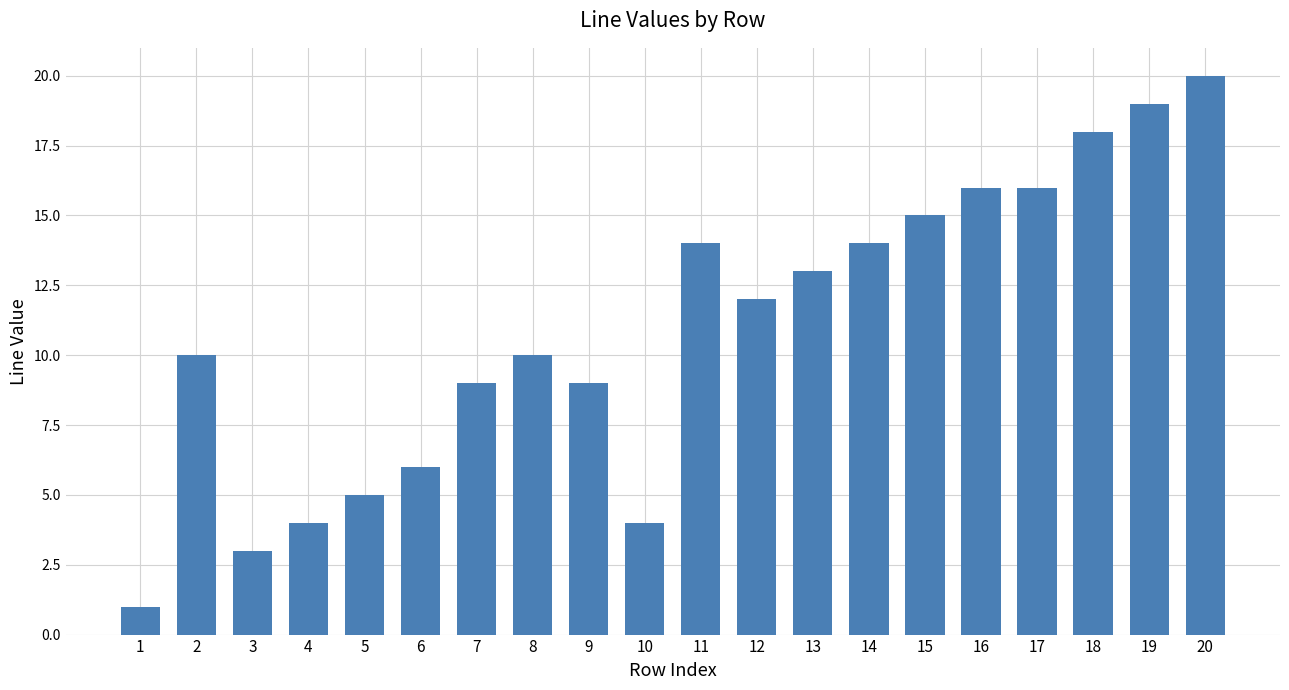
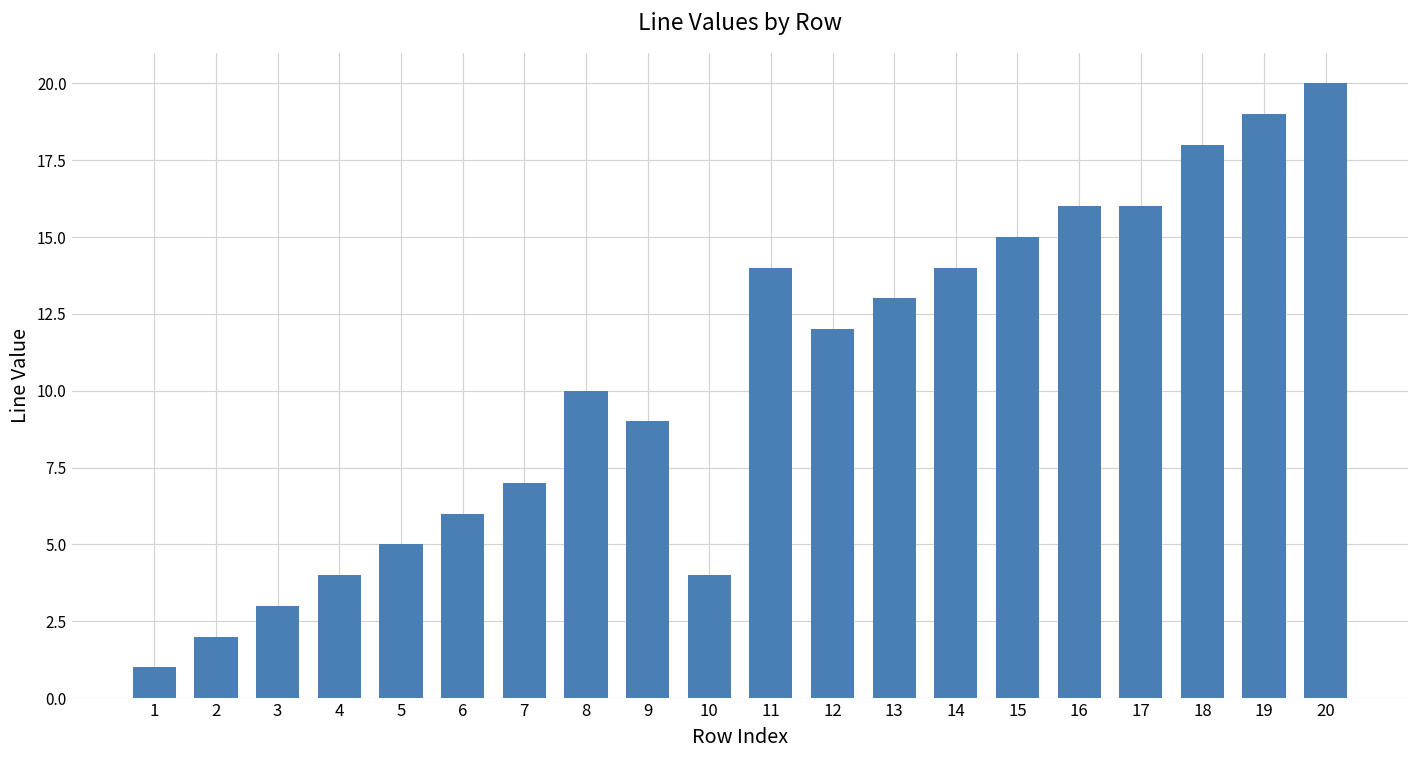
2: 10 -> 2
7: 9 -> 7
